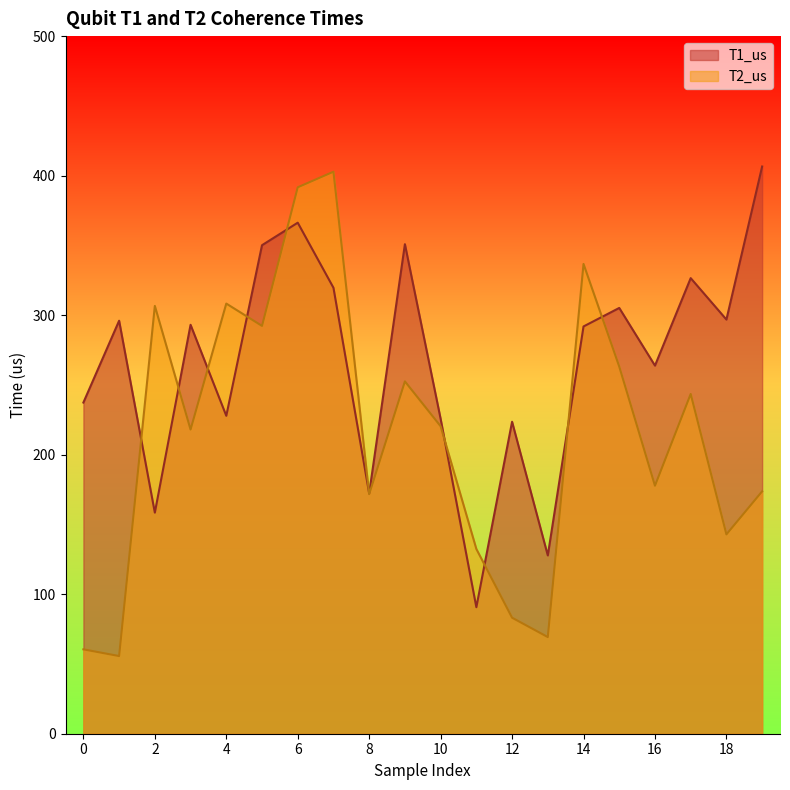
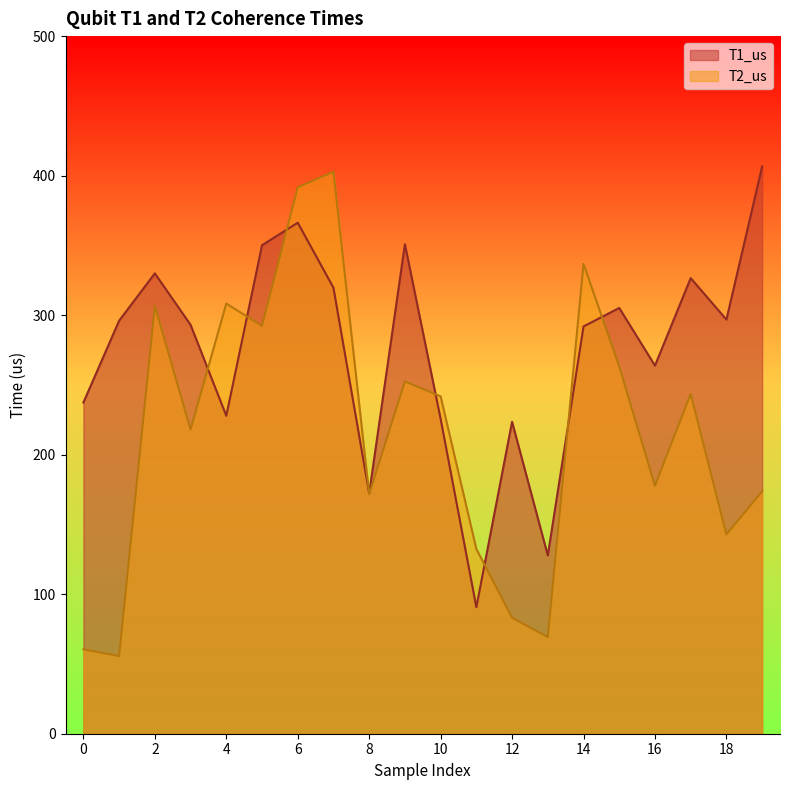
T1_us, 2: 158 -> 330
T2_us, 10: 220 -> 242
